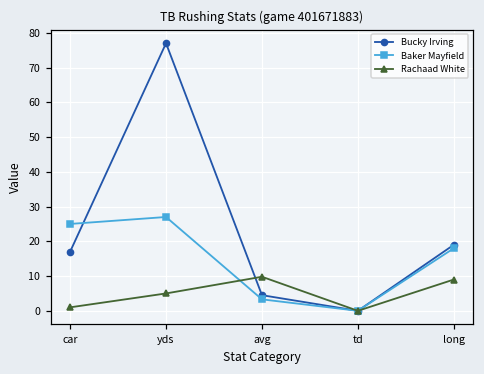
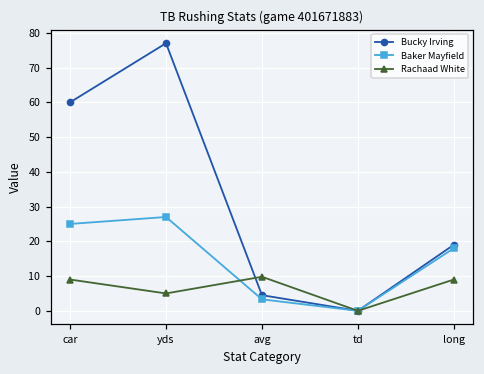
Bucky Irving, car: 17 -> 60
Rachaad White, car: 1 -> 9
